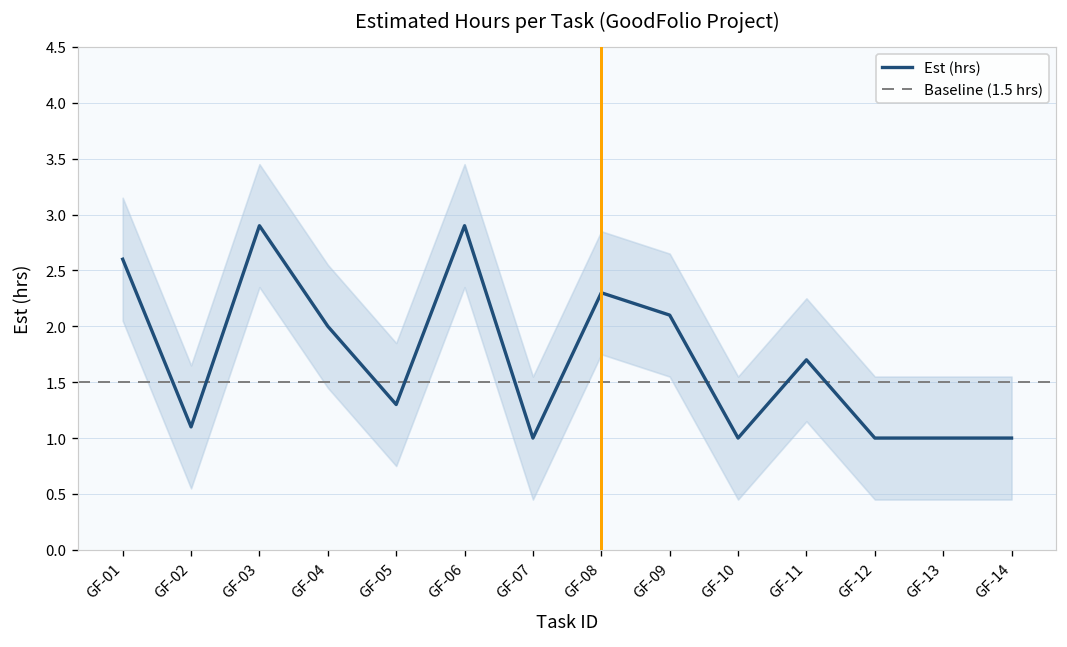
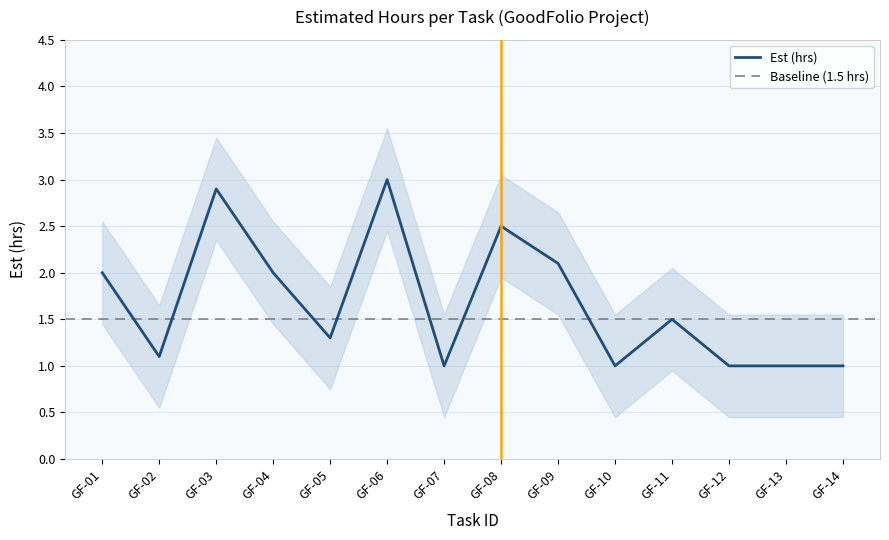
Est (hrs), GF-01: 2.6 -> 2.0
Est (hrs), GF-06: 2.9 -> 3.0
Est (hrs), GF-08: 2.3 -> 2.5
Est (hrs), GF-11: 1.7 -> 1.5
